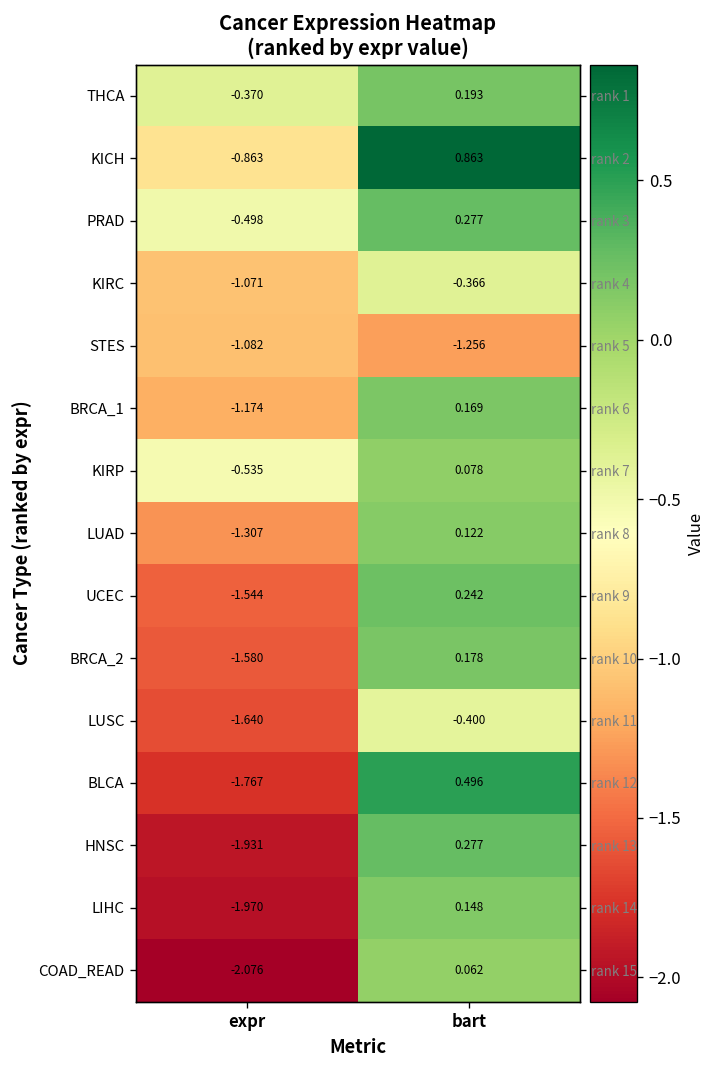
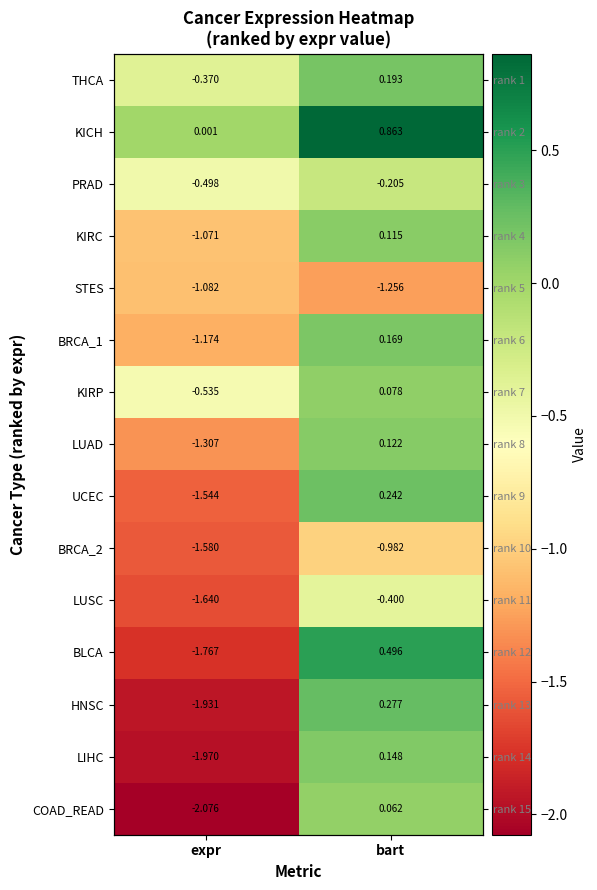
KICH, expr: -0.863 -> 0.001
PRAD, bart: 0.277 -> -0.205
KIRC, bart: -0.366 -> 0.115
BRCA_2, bart: 0.178 -> -0.982
